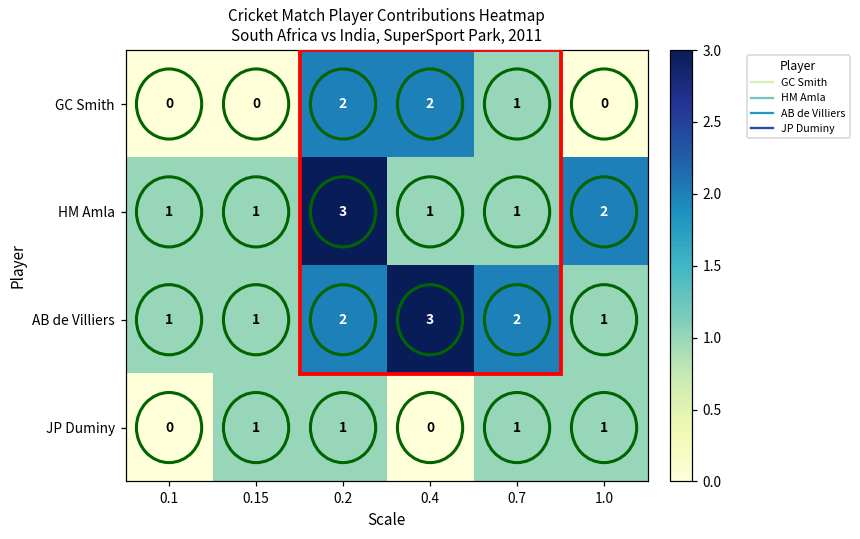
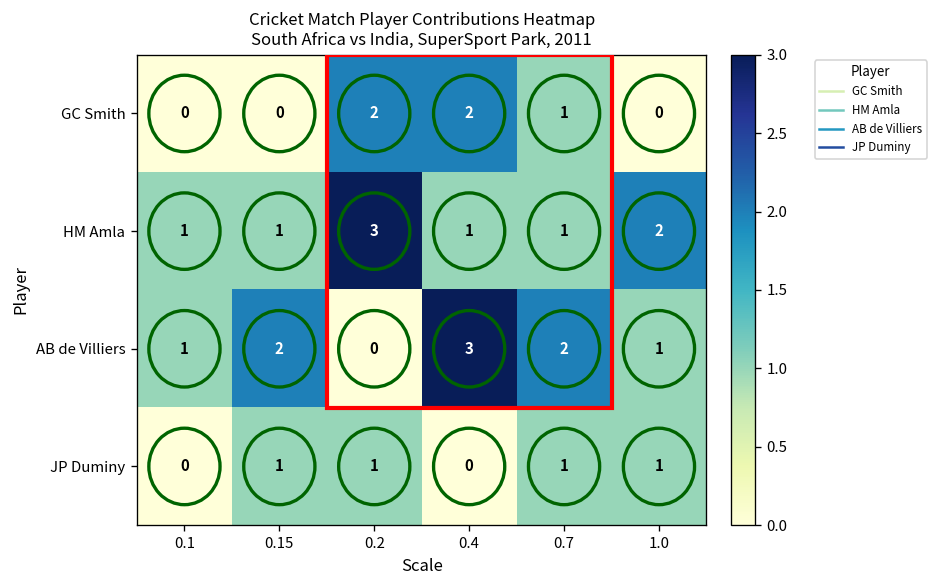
AB de Villiers, 0.15: 1 -> 2
AB de Villiers, 0.2: 2 -> 0
